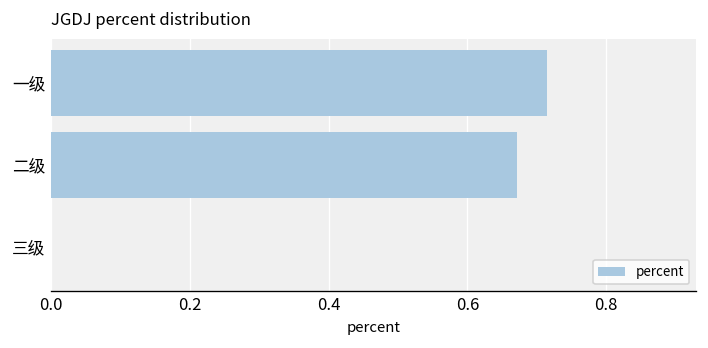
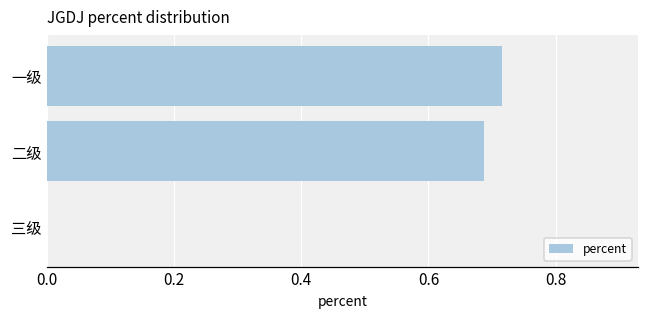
二级: 0.67 -> 0.69
